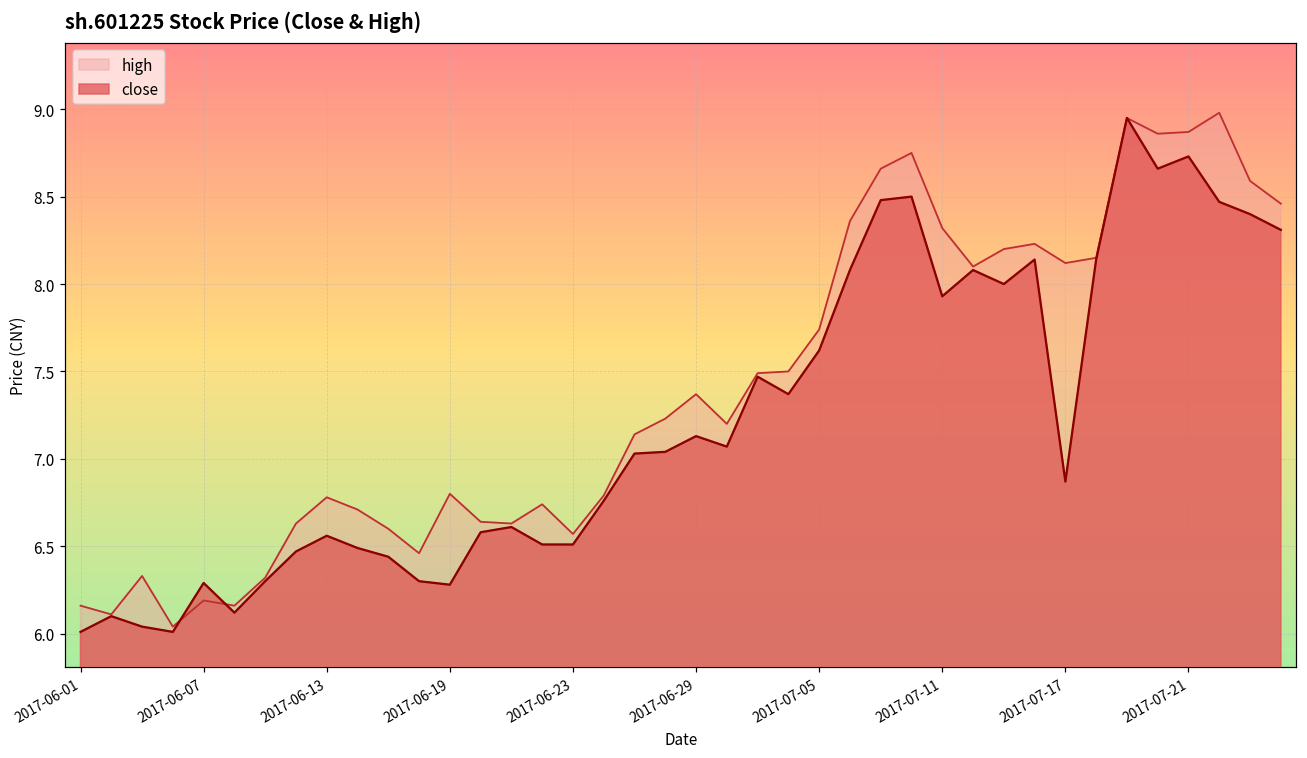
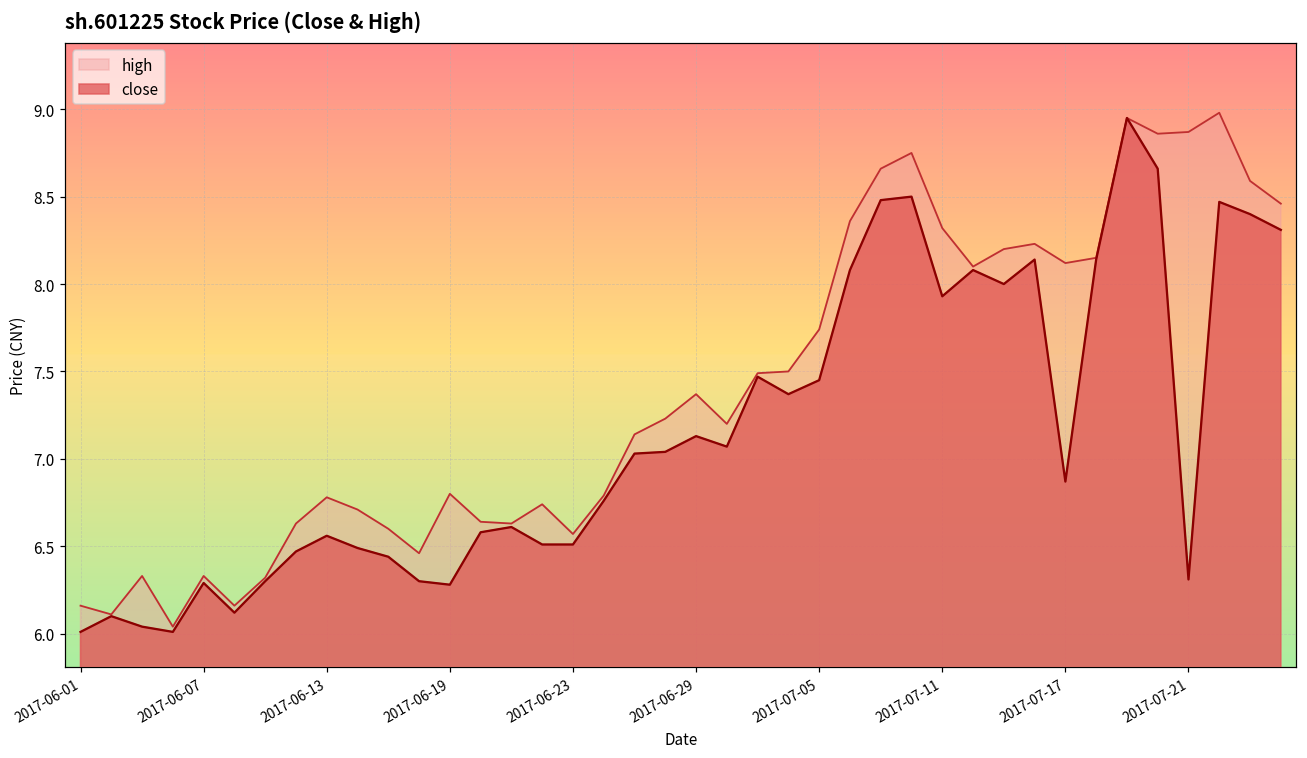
high, 2017-06-07: 6.19 -> 6.33
close, 2017-07-05: 7.62 -> 7.45
close, 2017-07-21: 8.73 -> 6.31
